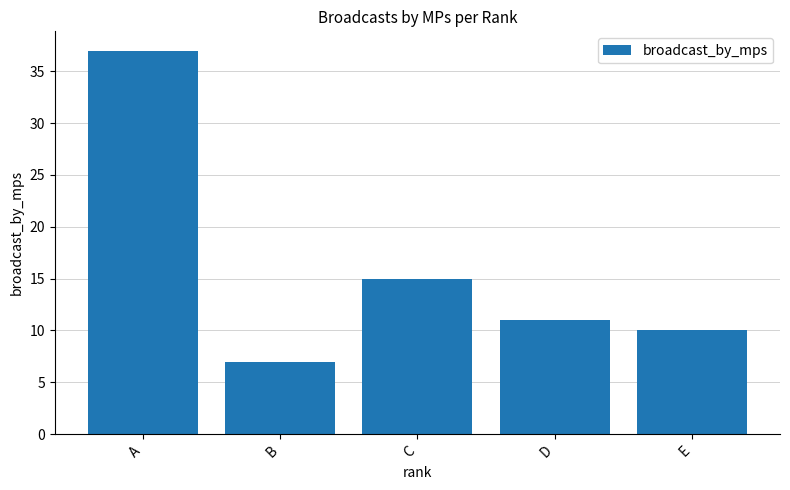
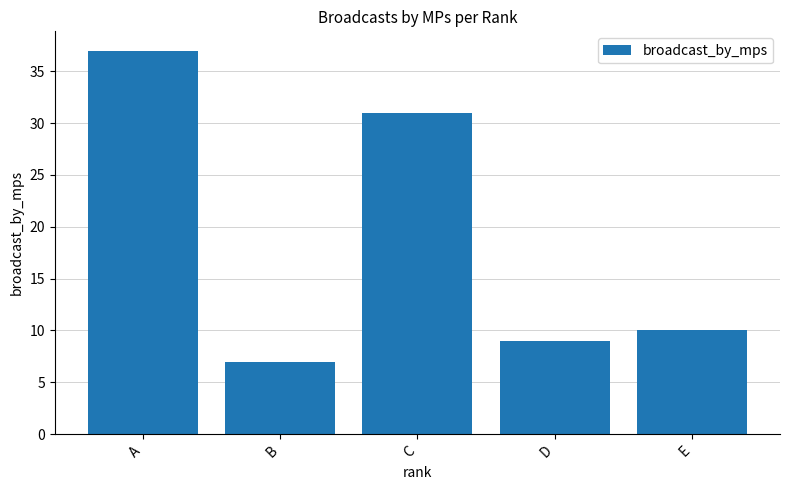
C: 15 -> 31
D: 11 -> 9
